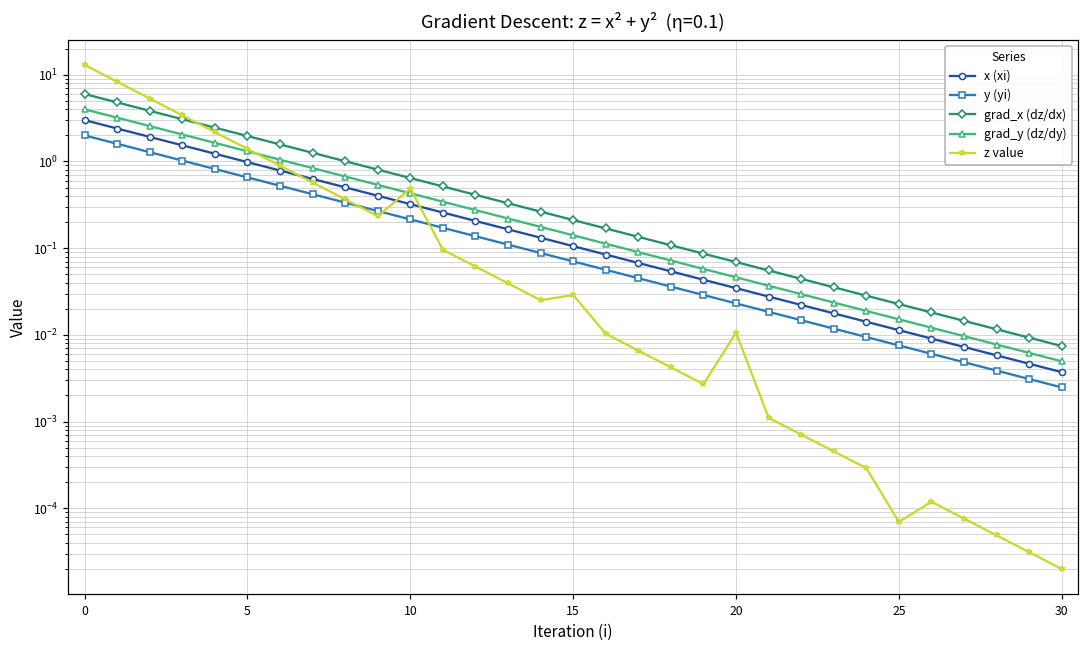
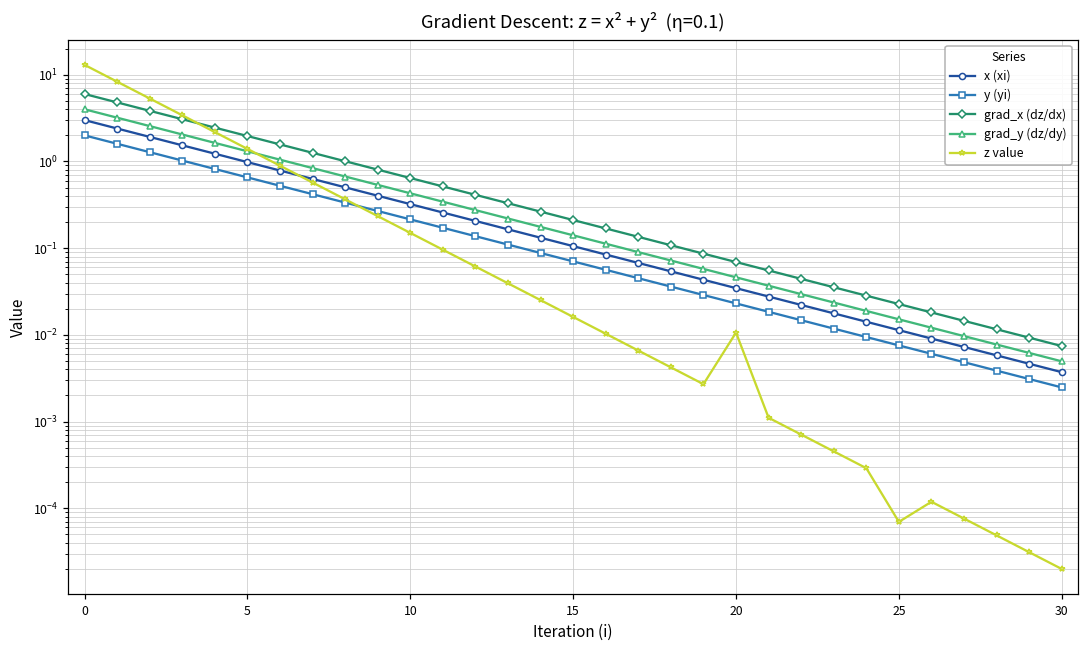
z value, 10: 0.5 -> 0.15
z value, 15: 0.029 -> 0.016
